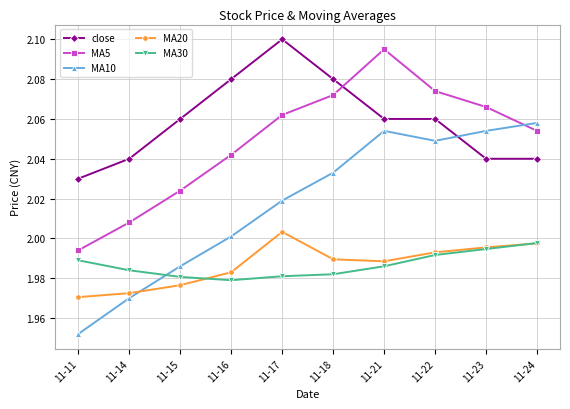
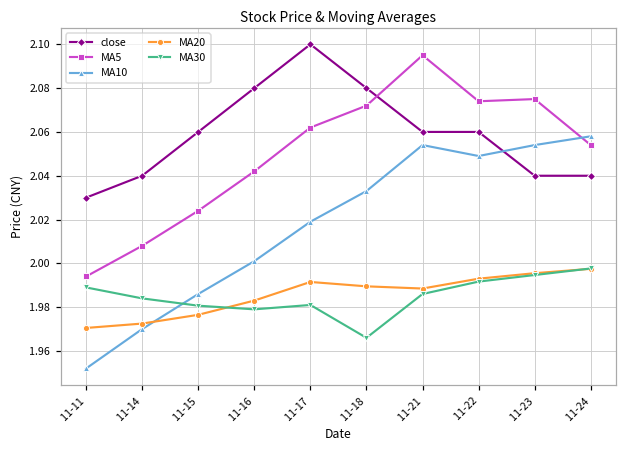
MA20, 11-17: 2.003 -> 1.992
MA30, 11-18: 1.982 -> 1.966
MA5, 11-23: 2.066 -> 2.075
